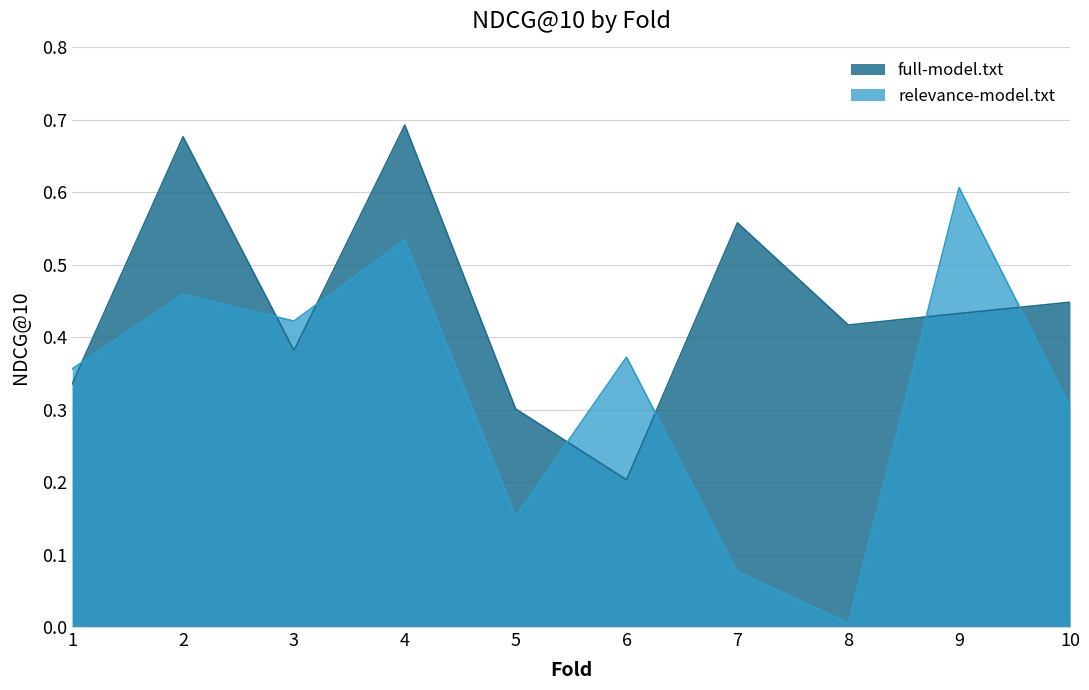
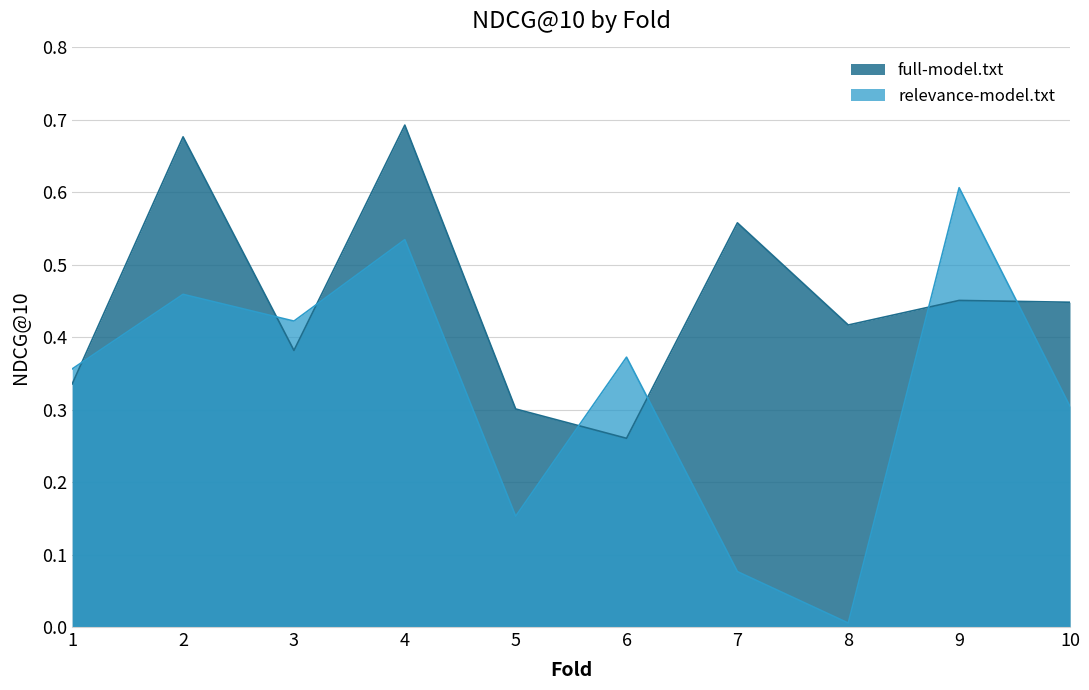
full-model.txt, 6: 0.20 -> 0.26
full-model.txt, 9: 0.43 -> 0.45
